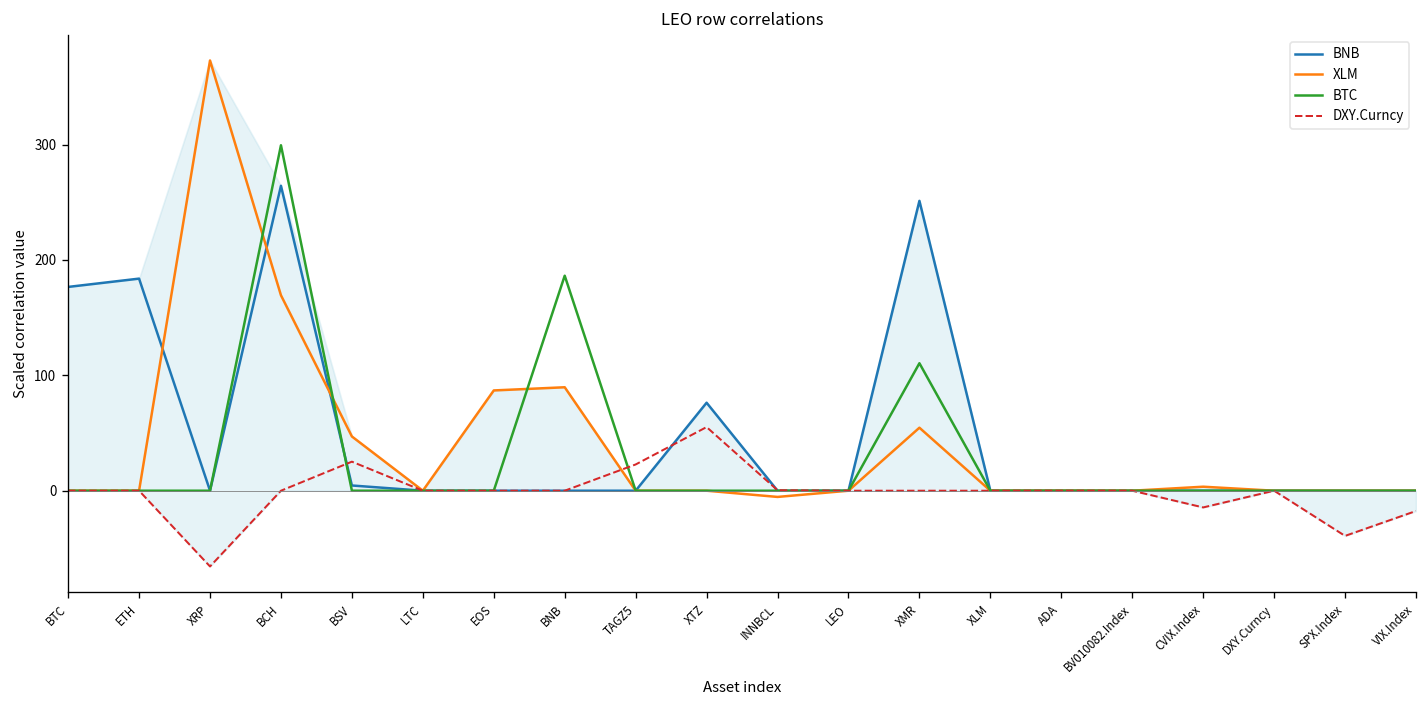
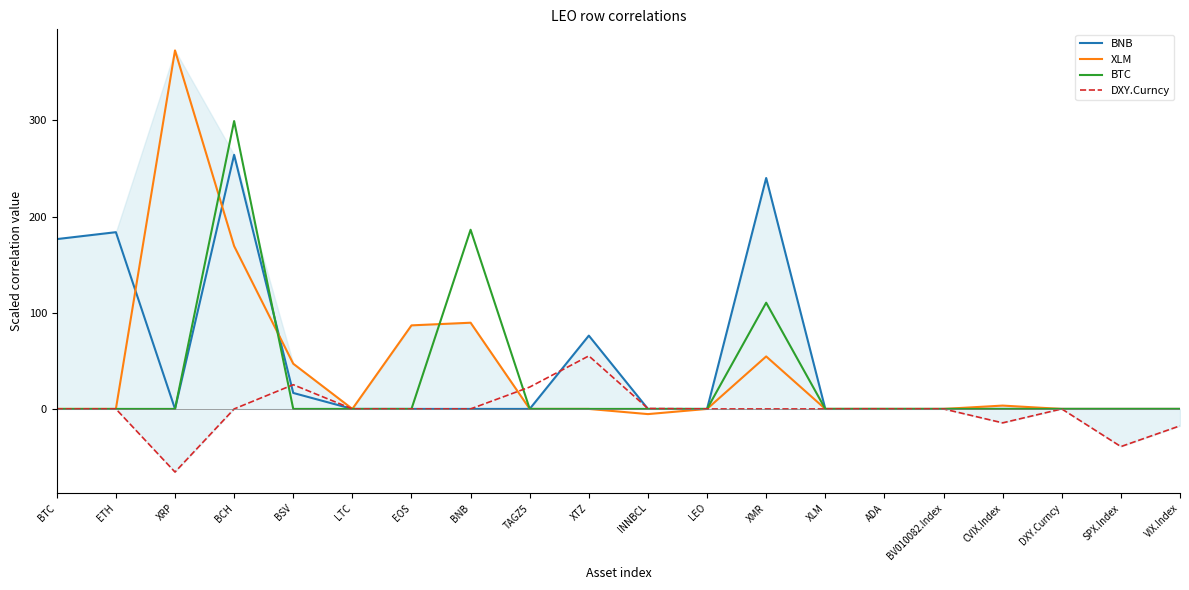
BNB, BSV: 0 -> 20
BNB, XMR: 250 -> 240
